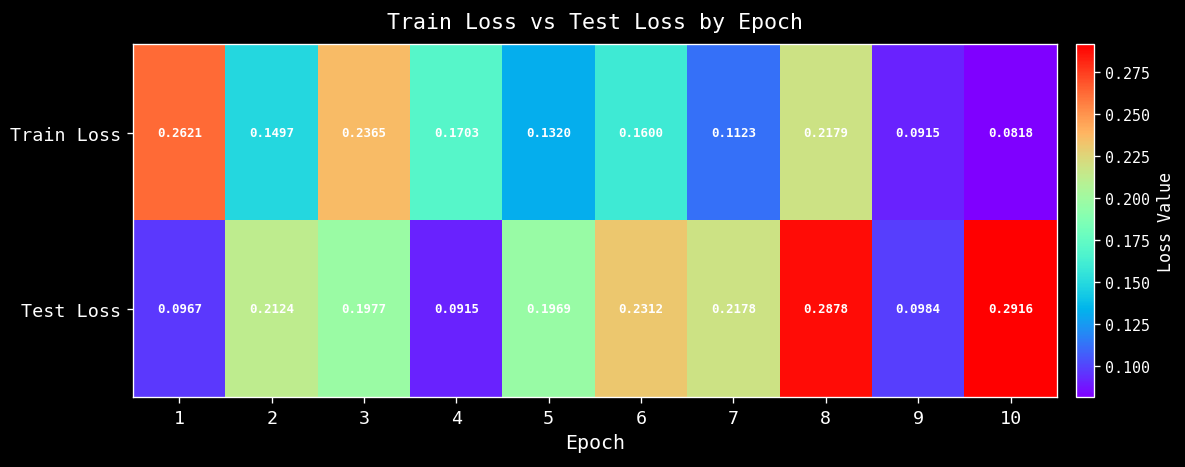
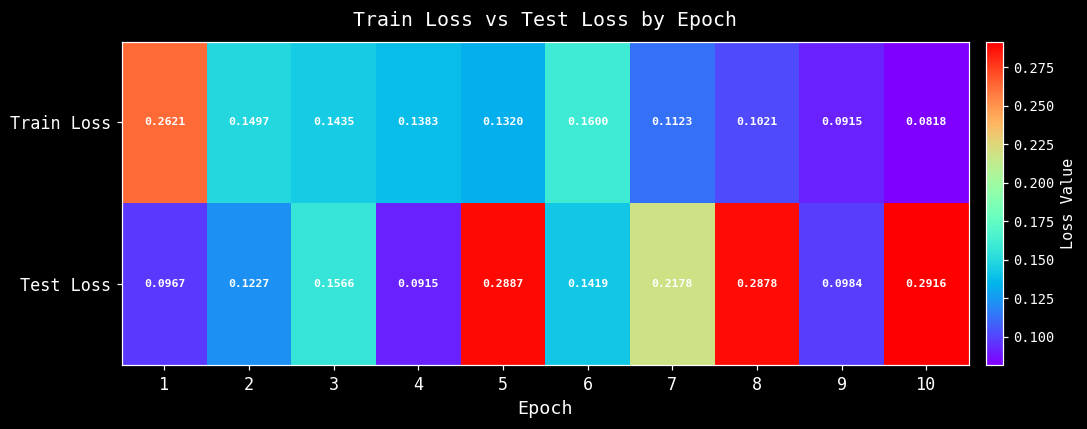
Train Loss, 3: 0.2365 -> 0.1435
Train Loss, 4: 0.1703 -> 0.1383
Train Loss, 8: 0.2179 -> 0.1021
Test Loss, 2: 0.2124 -> 0.1227
Test Loss, 3: 0.1977 -> 0.1566
Test Loss, 5: 0.1969 -> 0.2887
Test Loss, 6: 0.2312 -> 0.1419
